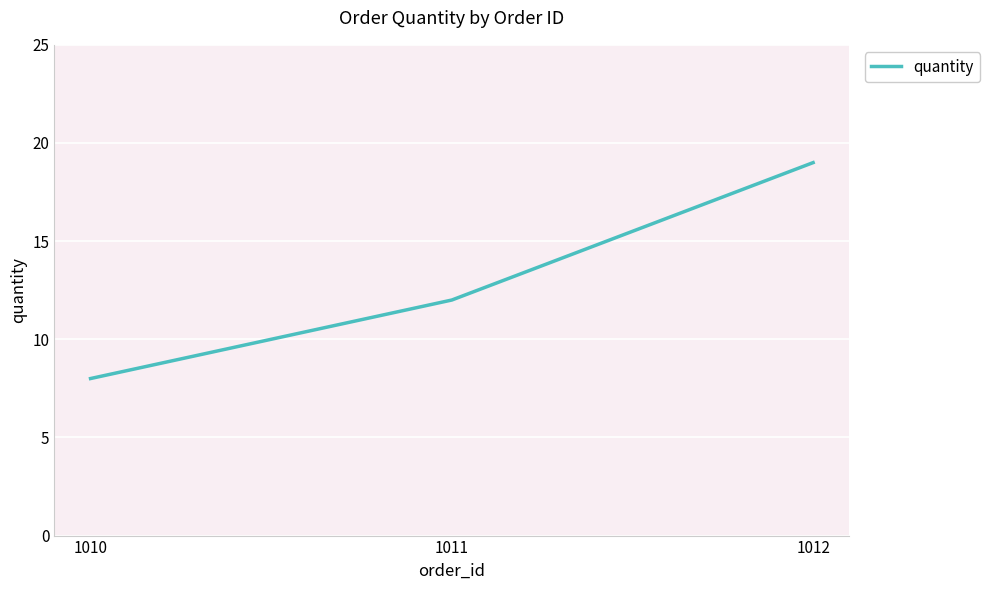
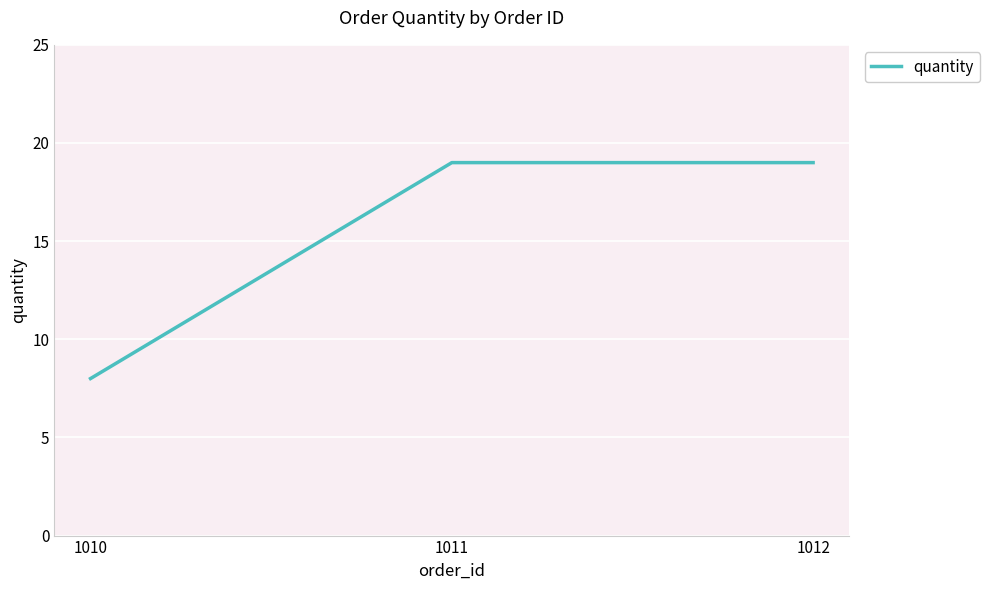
1011: 12 -> 19
